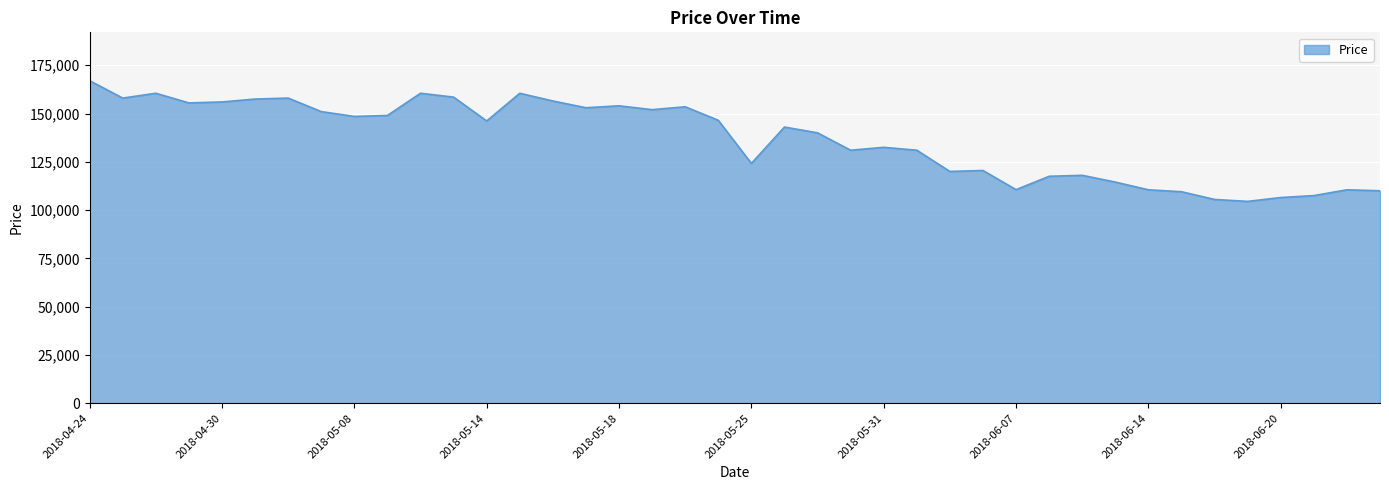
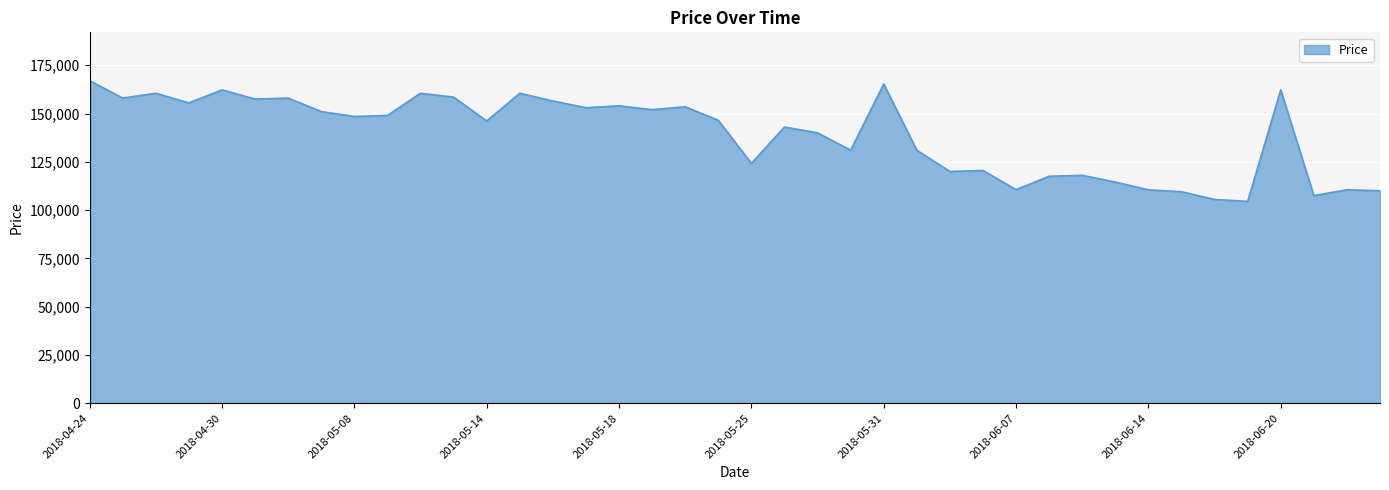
2018-04-30: 156,000 -> 162,000
2018-05-31: 133,000 -> 165,000
2018-06-20: 107,000 -> 162,000
